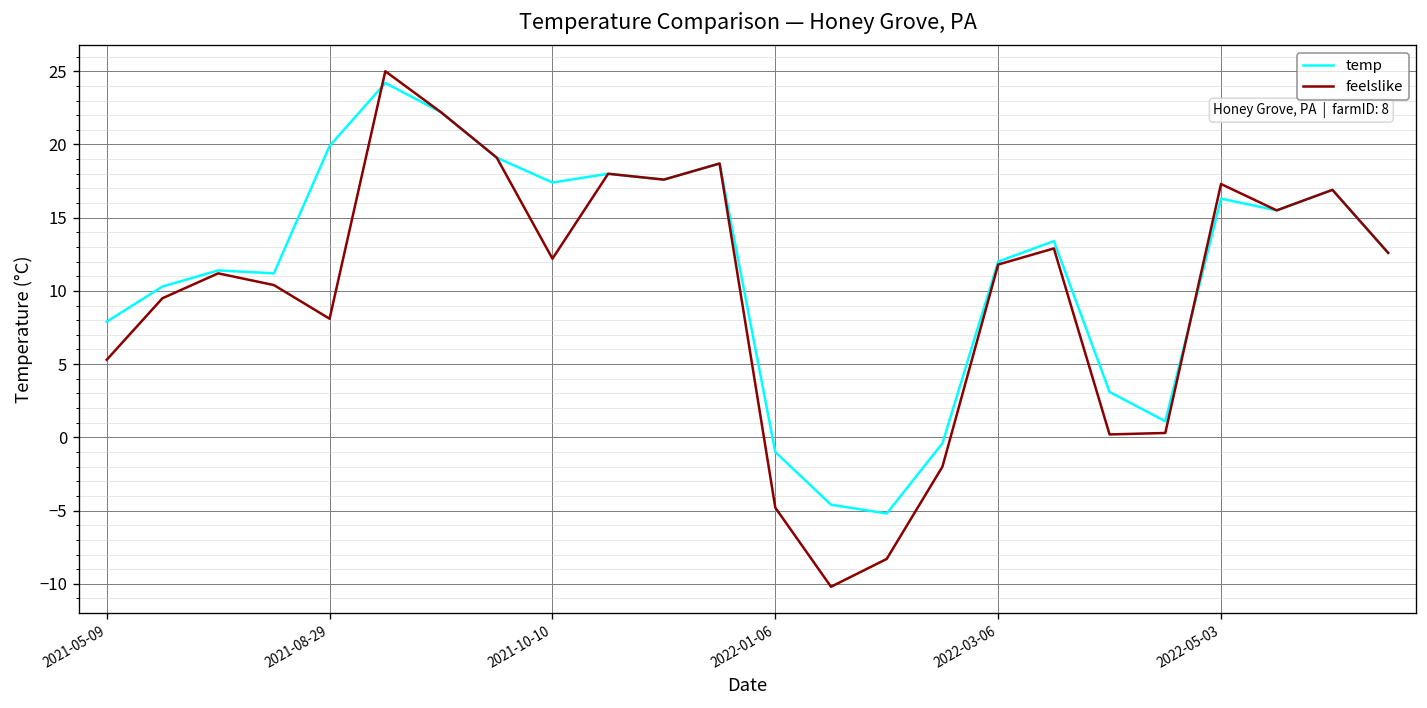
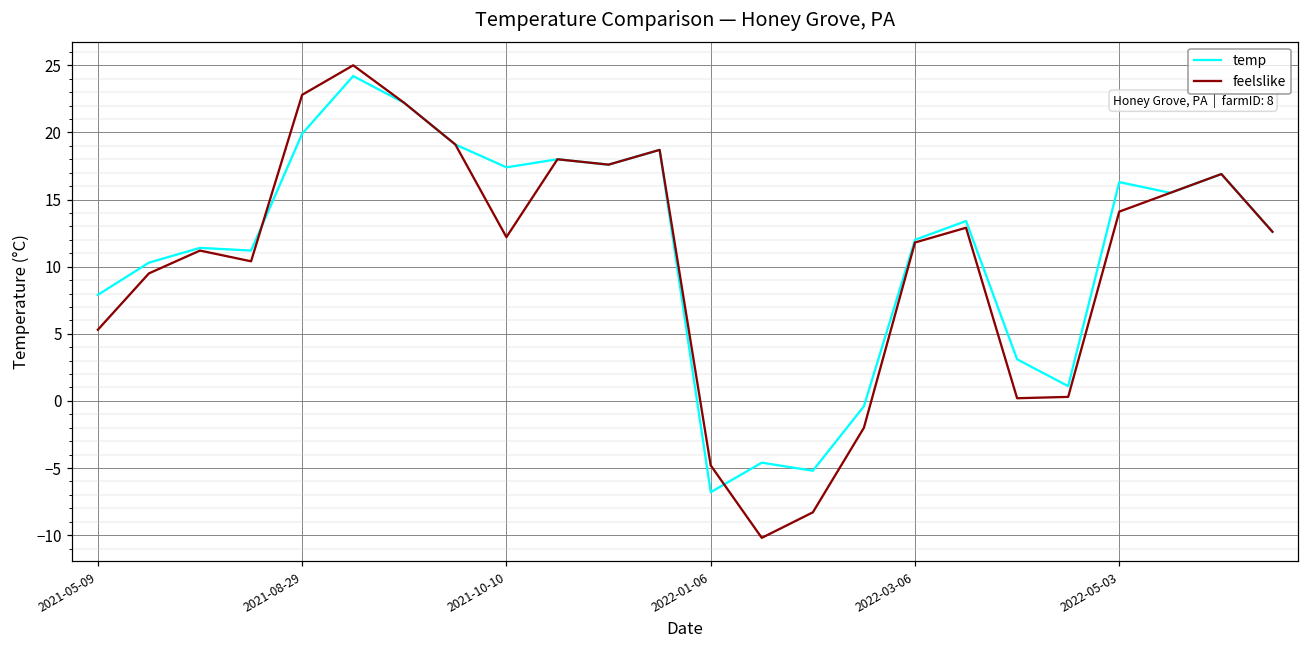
feelslike, 2021-08-29: 8.1 -> 22.8
temp, 2022-01-06: -1.0 -> -6.8
feelslike, 2022-05-03: 17.3 -> 14.1
